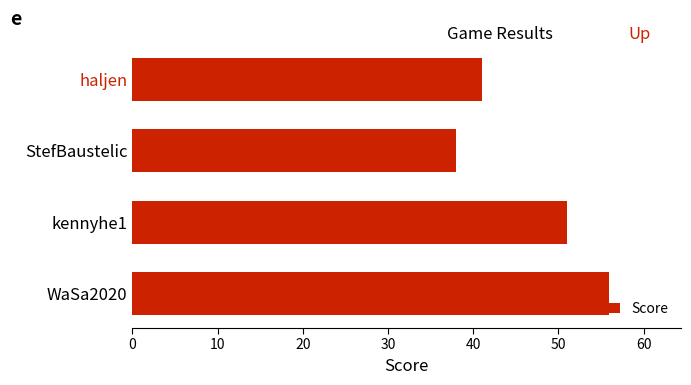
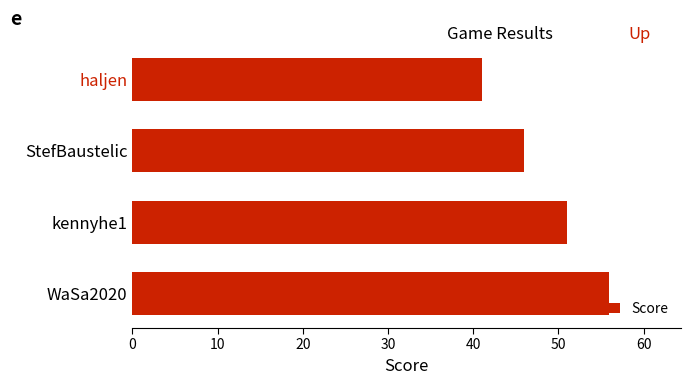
StefBaustelic: 38 -> 46
